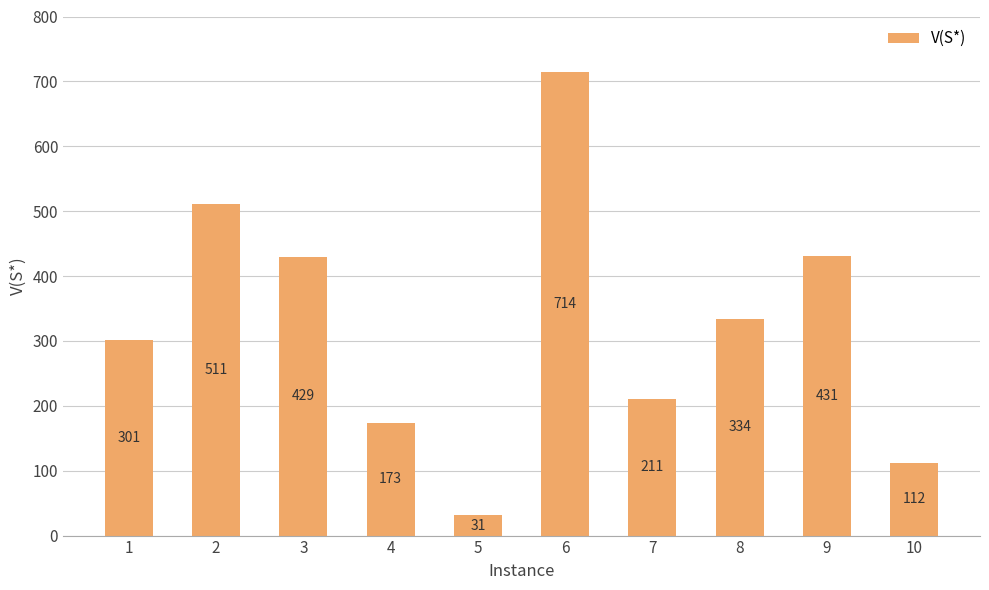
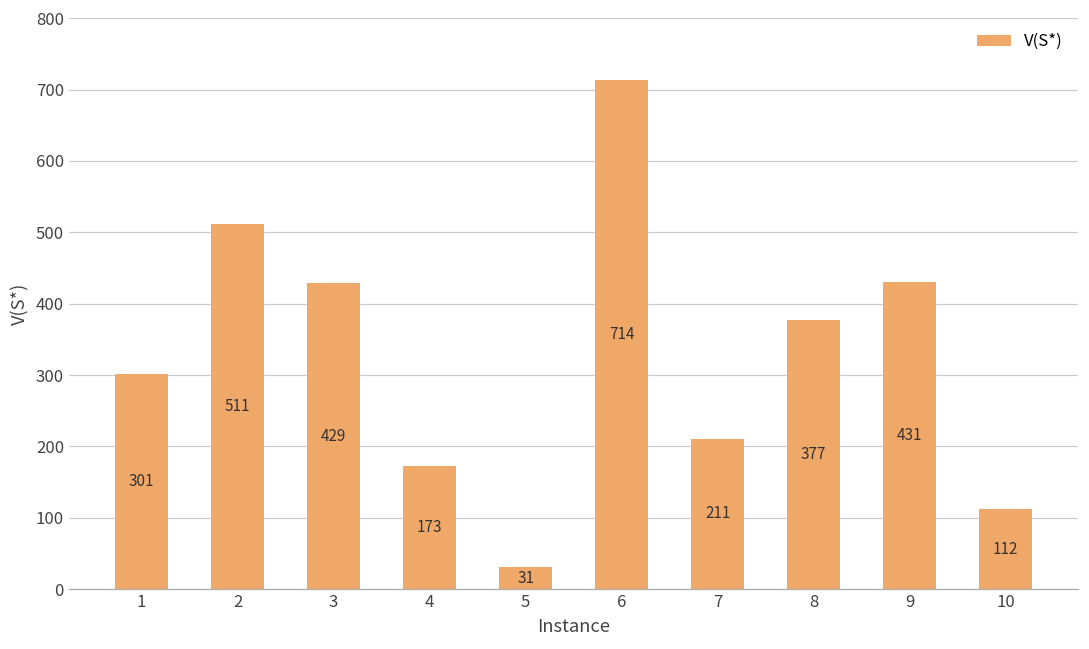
8: 334 -> 377
